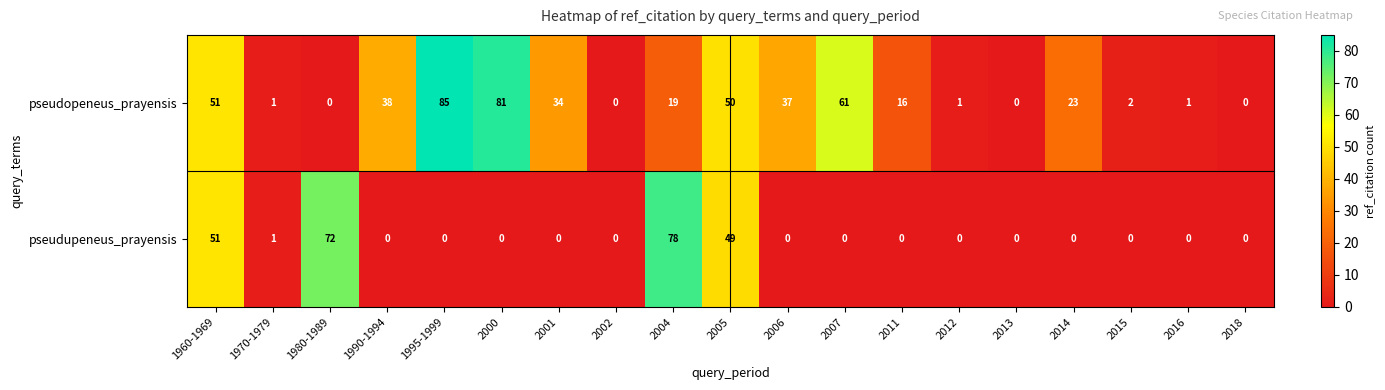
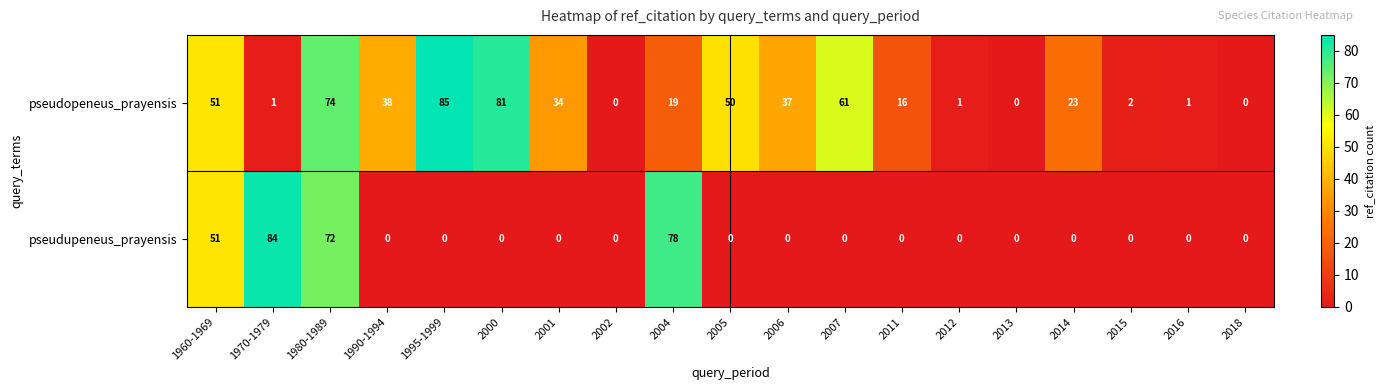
pseudopeneus_prayensis, 1980-1989: 0 -> 74
pseudupeneus_prayensis, 1970-1979: 1 -> 84
pseudupeneus_prayensis, 2005: 49 -> 0
